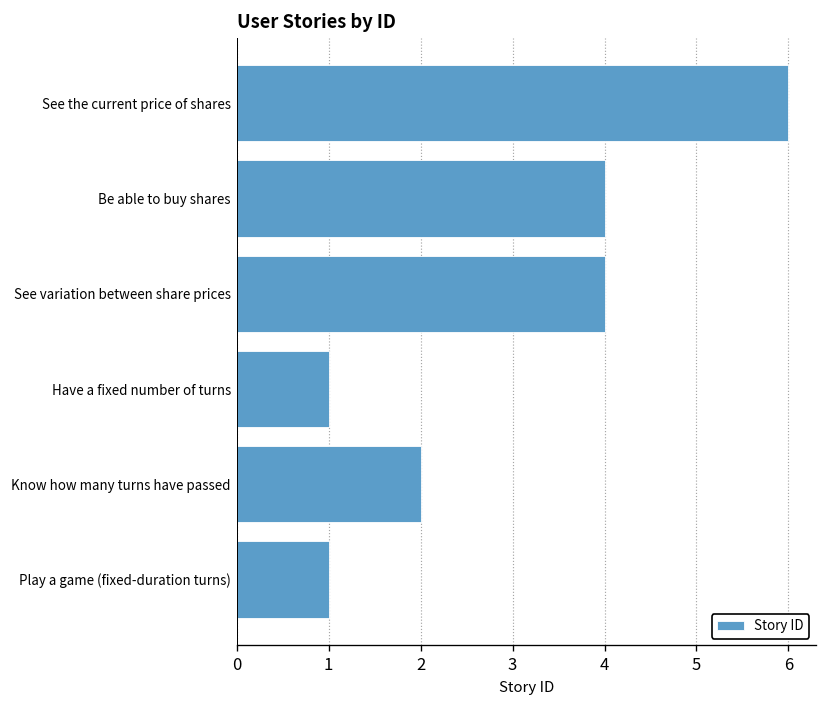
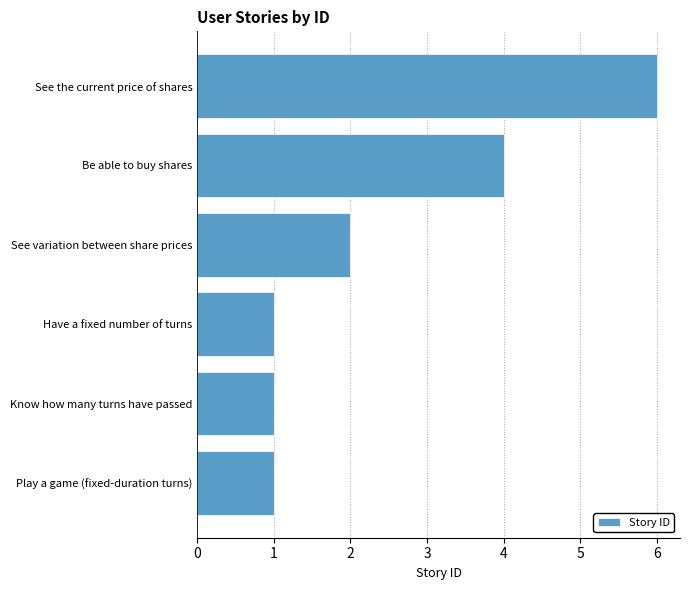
See variation between share prices: 4 -> 2
Know how many turns have passed: 2 -> 1
